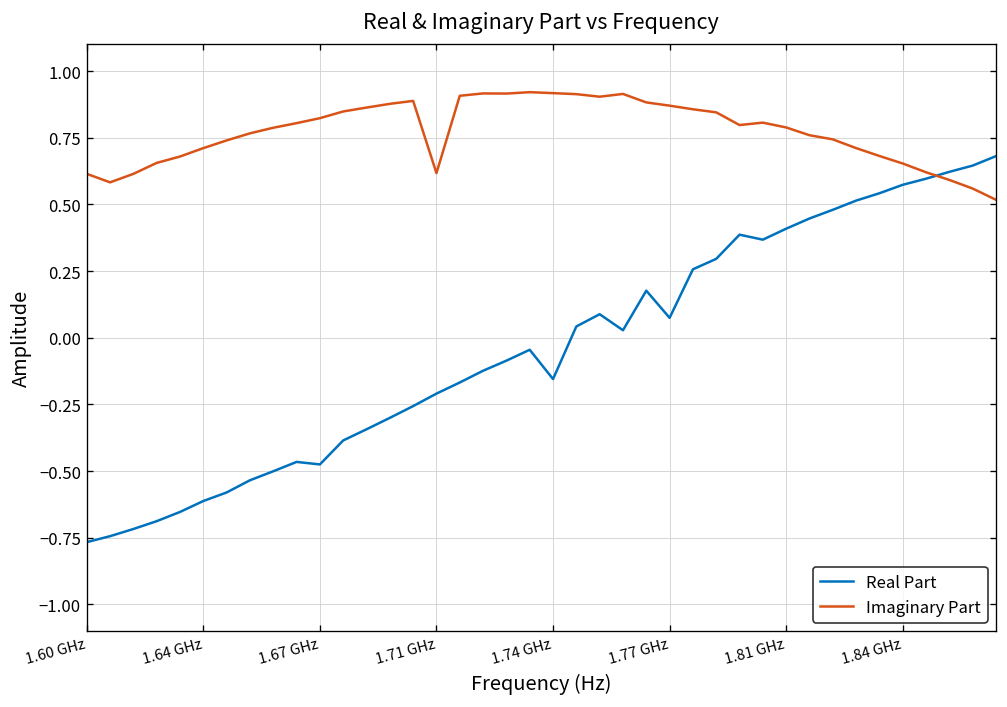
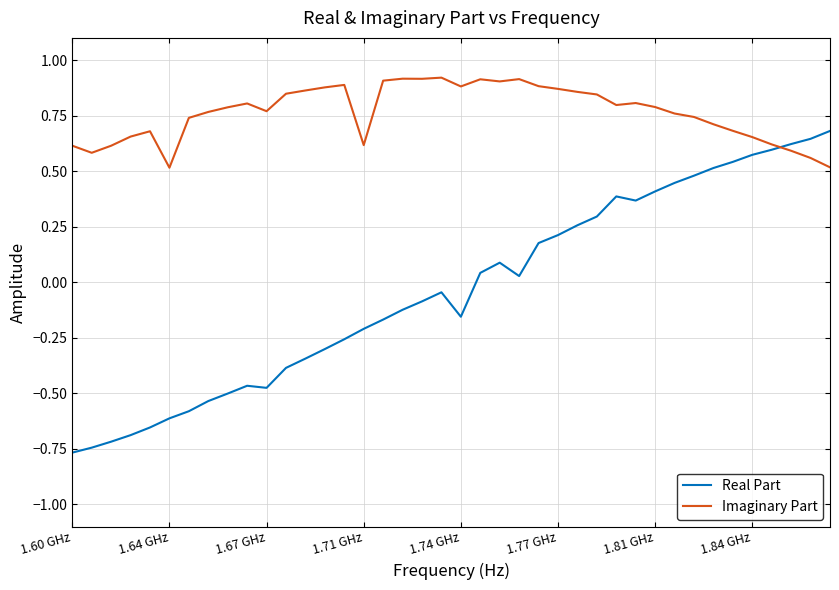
Imaginary Part, 1.64 GHz: 0.71 -> 0.52
Imaginary Part, 1.67 GHz: 0.82 -> 0.77
Imaginary Part, 1.74 GHz: 0.92 -> 0.88
Real Part, 1.77 GHz: 0.07 -> 0.21
